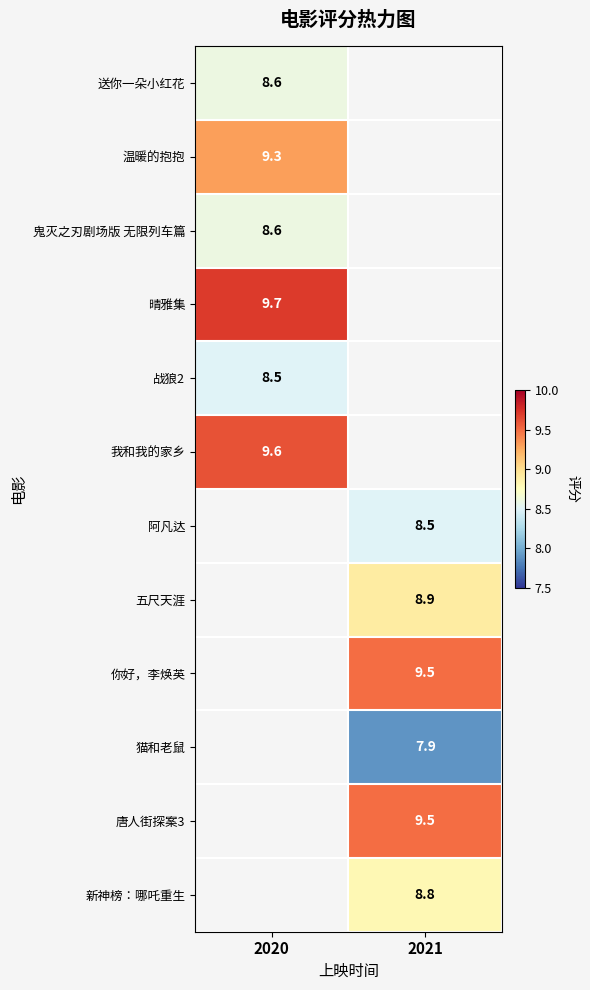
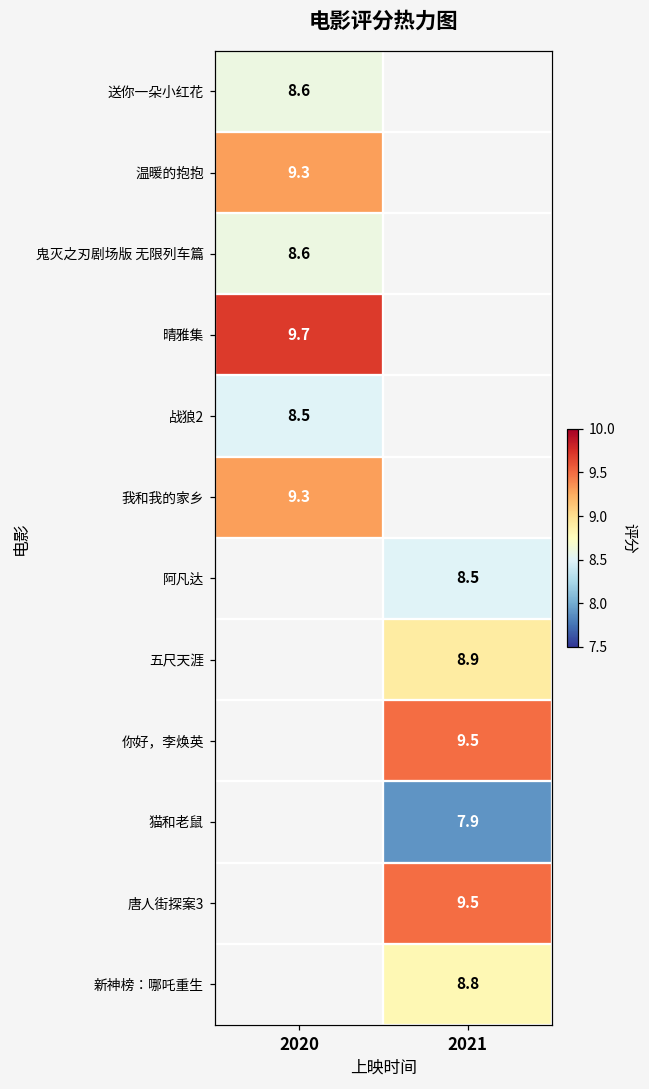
我和我的家乡, 2020: 9.6 -> 9.3
